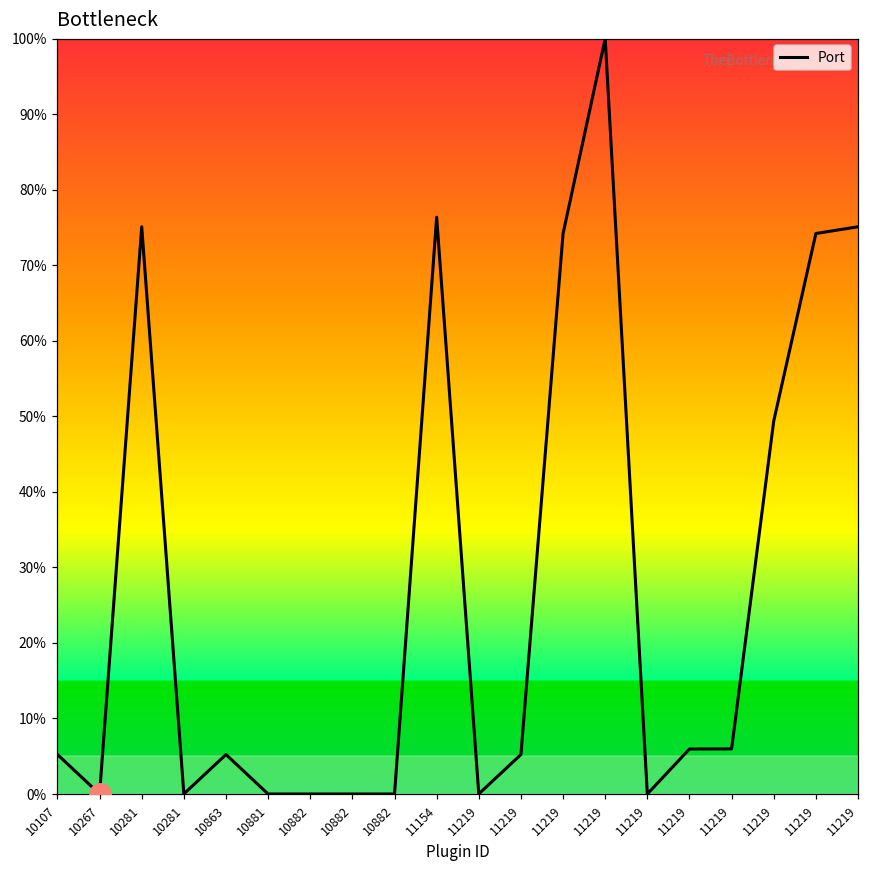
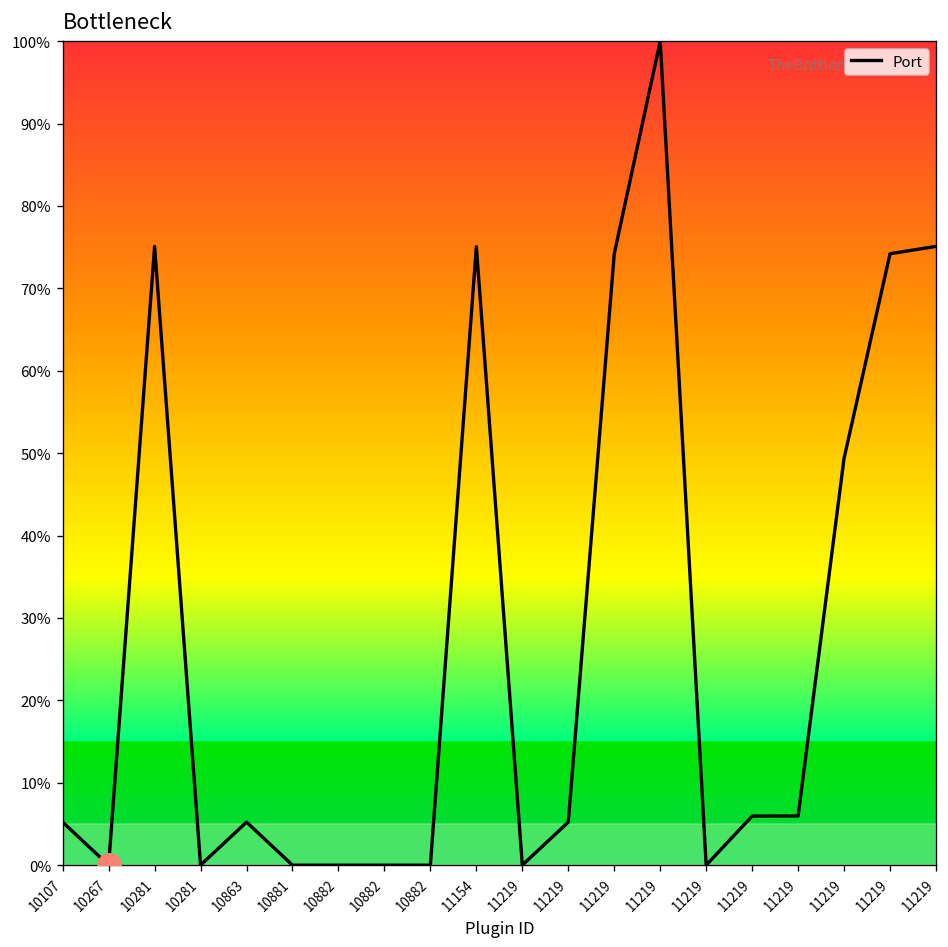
Port, 11154: 76% -> 75%
